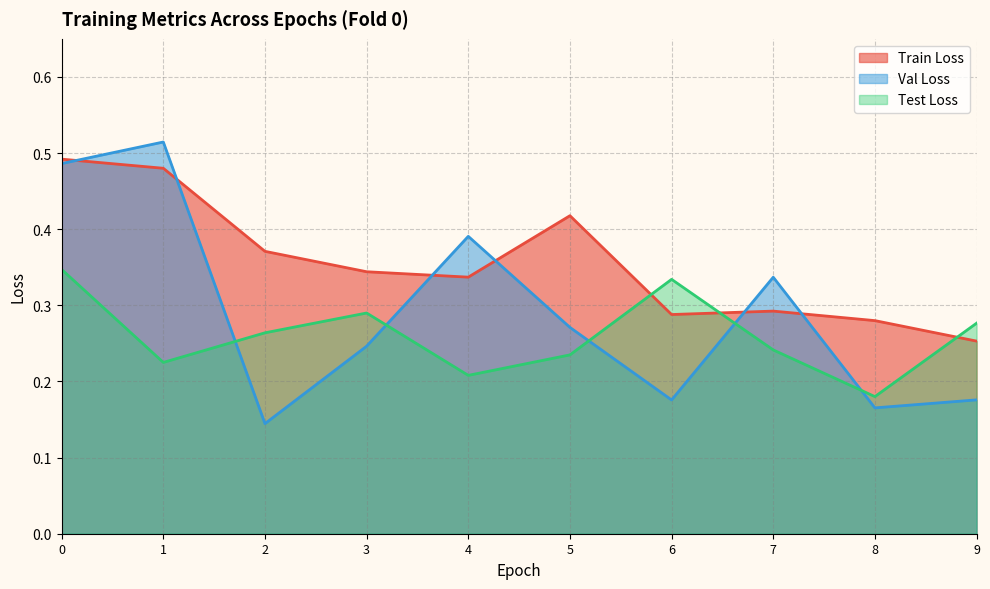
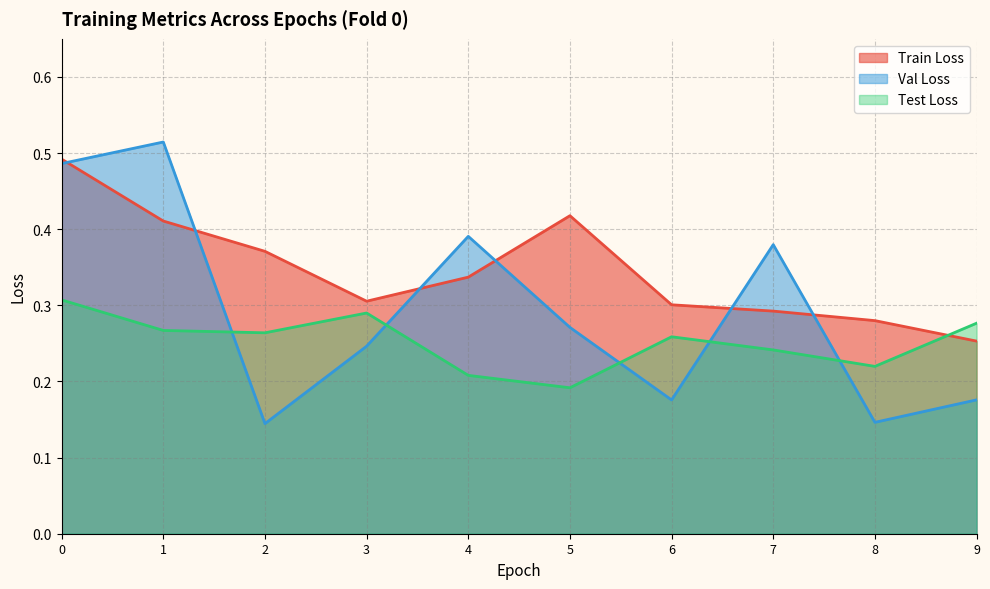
Test Loss, 0: 0.35 -> 0.31
Train Loss, 1: 0.48 -> 0.41
Test Loss, 1: 0.23 -> 0.27
Train Loss, 3: 0.34 -> 0.31
Test Loss, 5: 0.23 -> 0.19
Train Loss, 6: 0.29 -> 0.30
Test Loss, 6: 0.33 -> 0.26
Val Loss, 7: 0.34 -> 0.38
Val Loss, 8: 0.17 -> 0.15
Test Loss, 8: 0.18 -> 0.22
